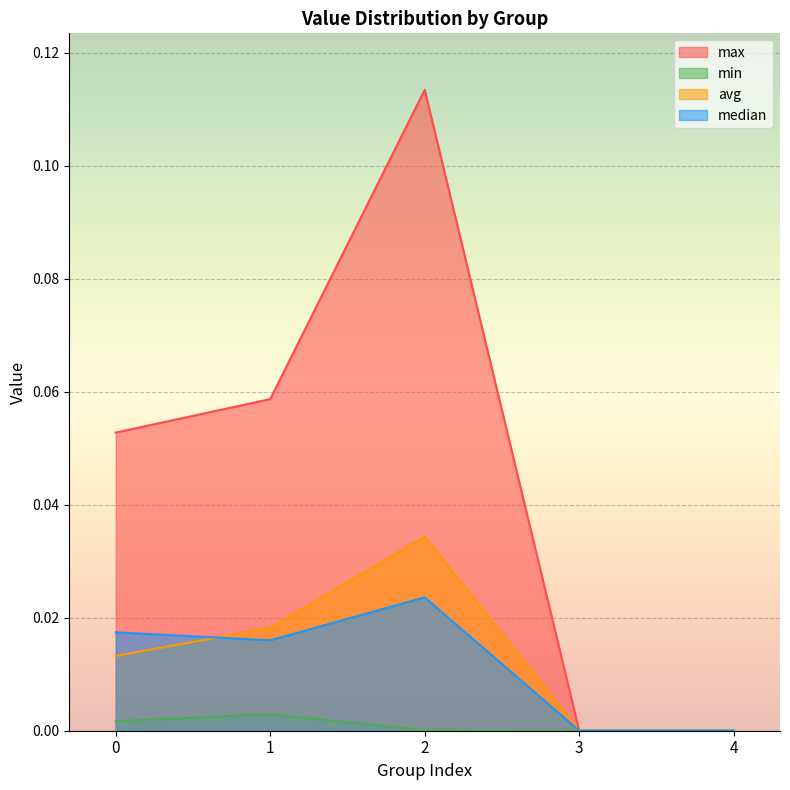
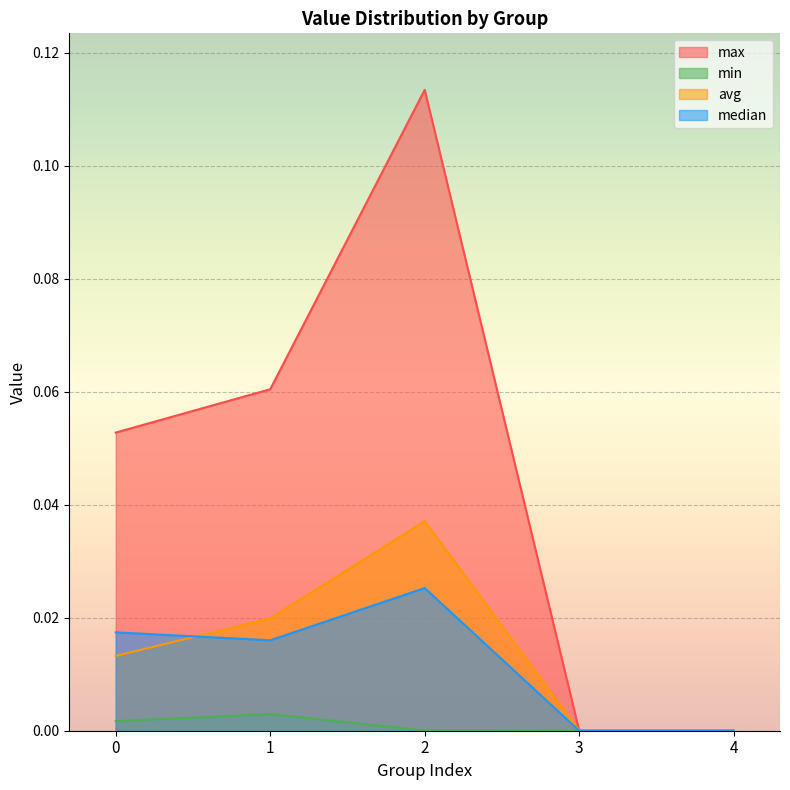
max, 1: 0.059 -> 0.060
avg, 1: 0.018 -> 0.020
avg, 2: 0.034 -> 0.037
median, 2: 0.024 -> 0.025
